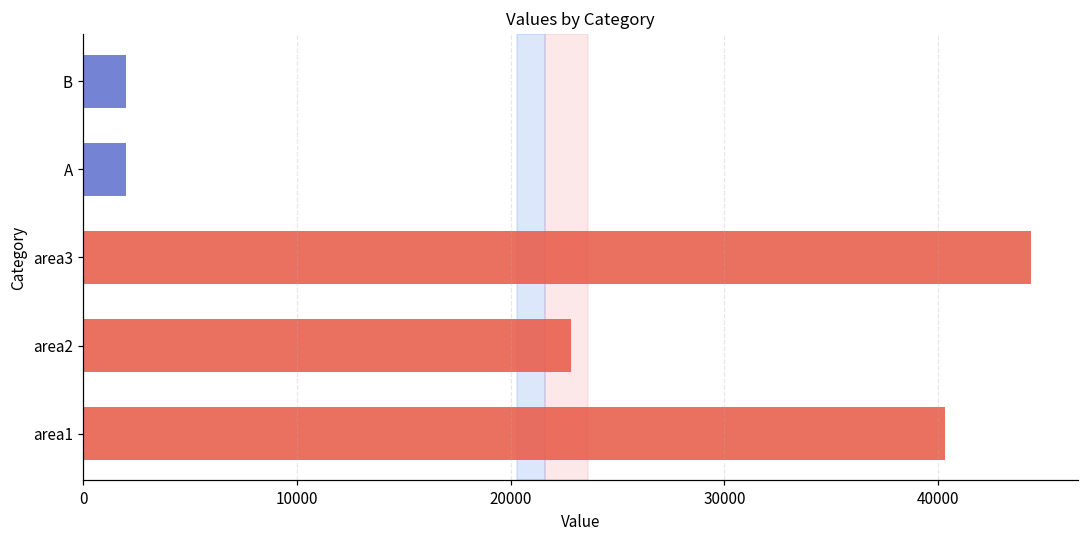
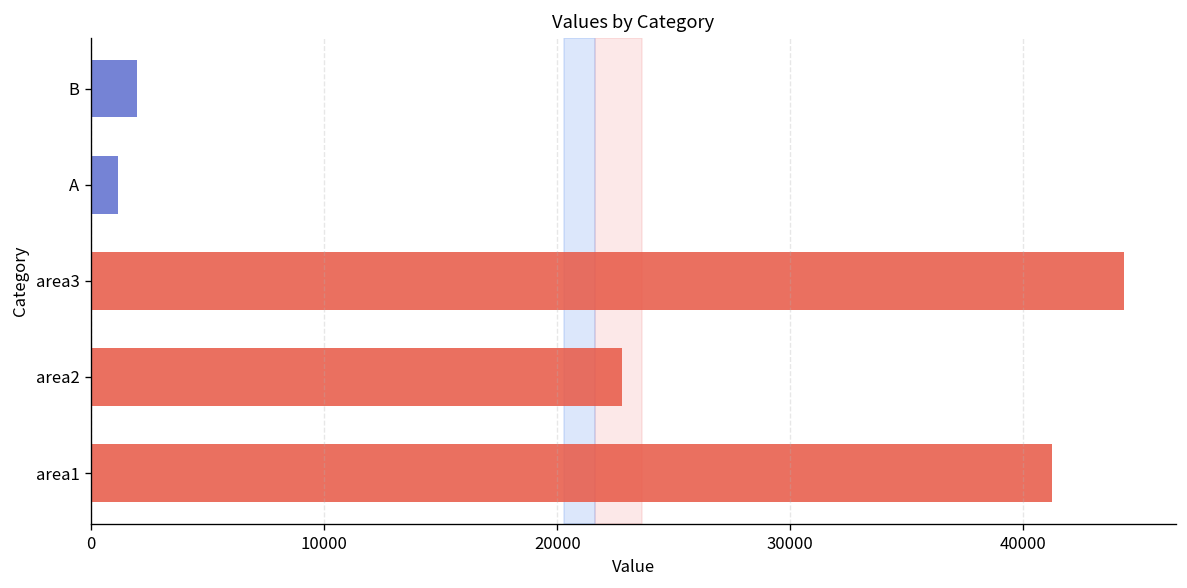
A: 2000 -> 1200
area1: 40300 -> 41200
